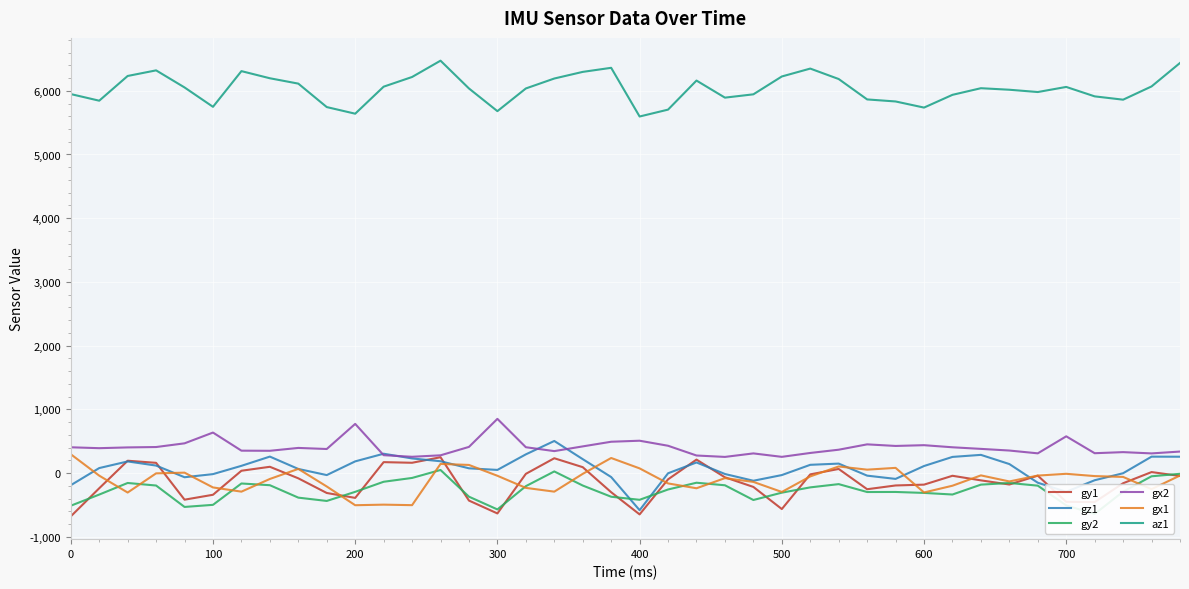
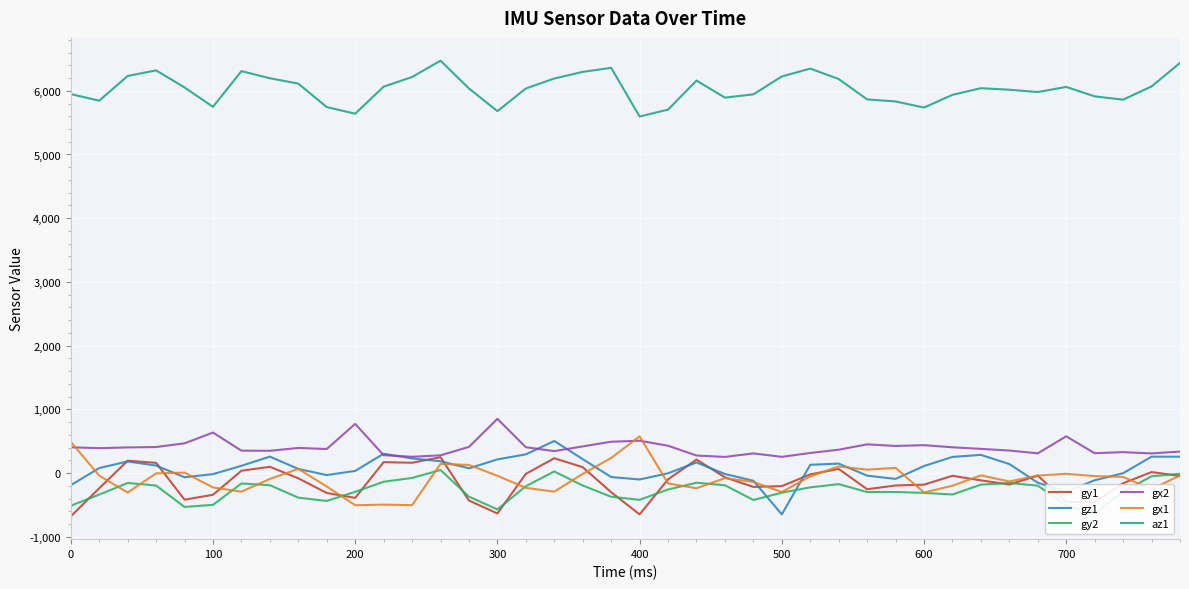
gx1, 0: 300 -> 500
gz1, 200: 200 -> 0
gz1, 300: 100 -> 200
gz1, 400: -600 -> -100
gx1, 400: 100 -> 600
gy1, 500: -600 -> -200
gz1, 500: 0 -> -600
